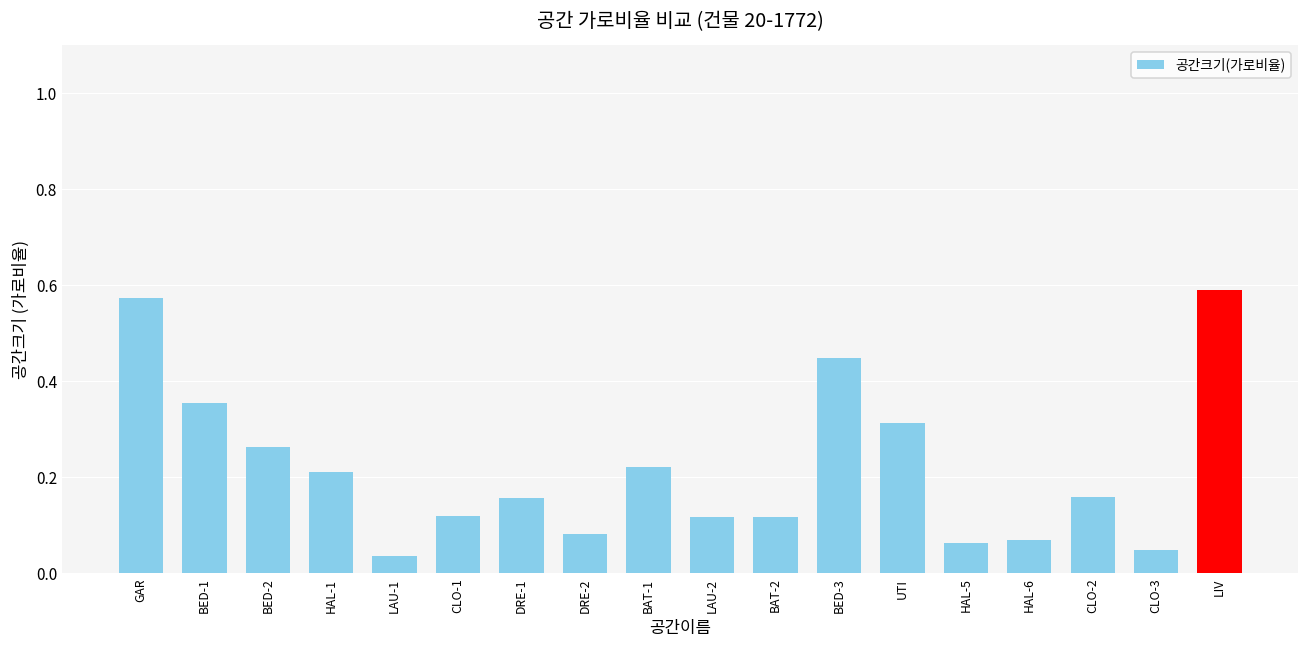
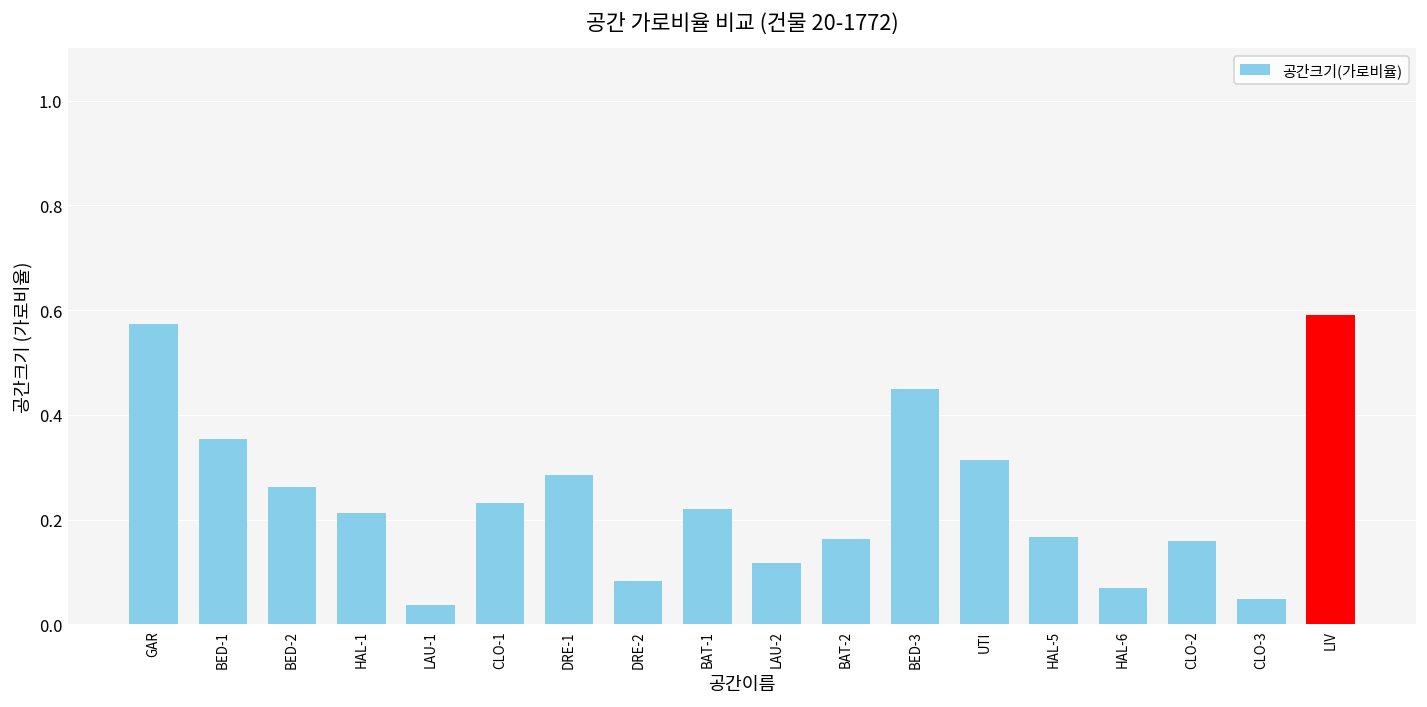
CLO-1: 0.12 -> 0.23
DRE-1: 0.16 -> 0.28
BAT-2: 0.12 -> 0.16
HAL-5: 0.06 -> 0.17
